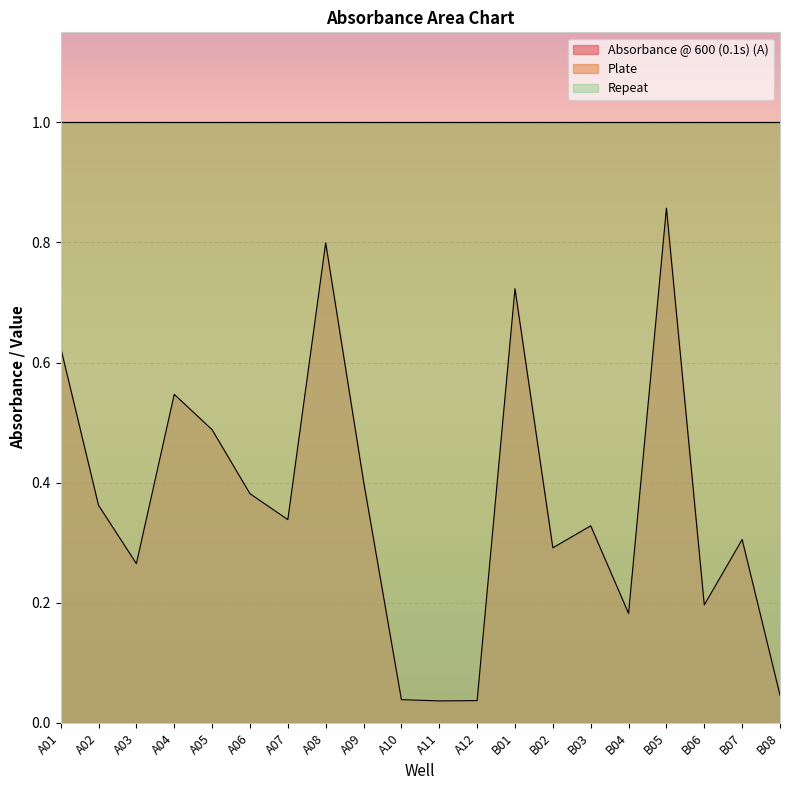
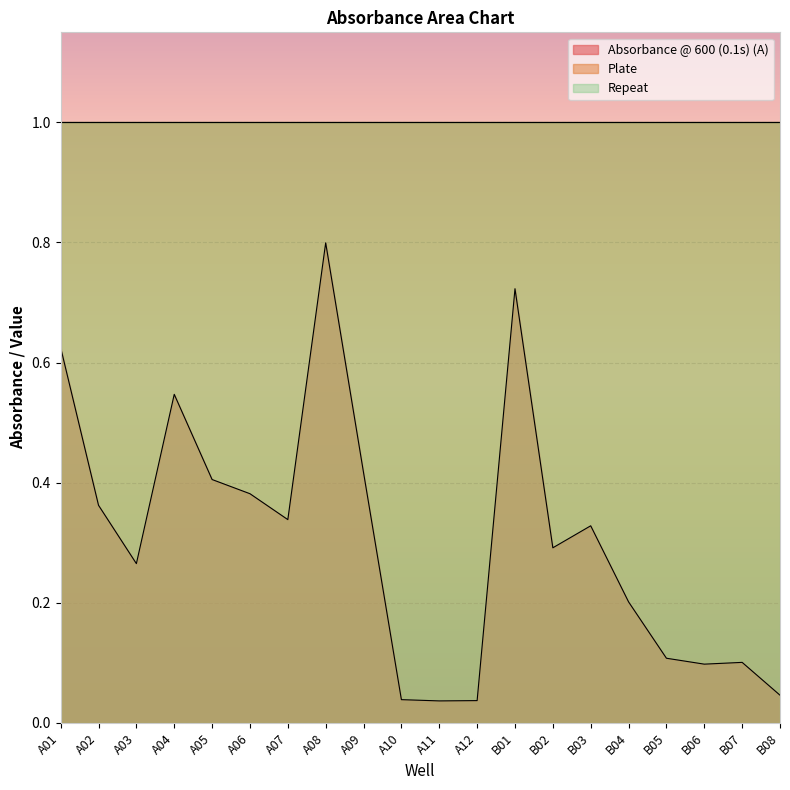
Absorbance @ 600 (0.1s) (A), A05: 0.49 -> 0.41
Absorbance @ 600 (0.1s) (A), A09: 0.40 -> 0.42
Absorbance @ 600 (0.1s) (A), B04: 0.18 -> 0.20
Absorbance @ 600 (0.1s) (A), B05: 0.86 -> 0.11
Absorbance @ 600 (0.1s) (A), B06: 0.20 -> 0.10
Absorbance @ 600 (0.1s) (A), B07: 0.31 -> 0.10
